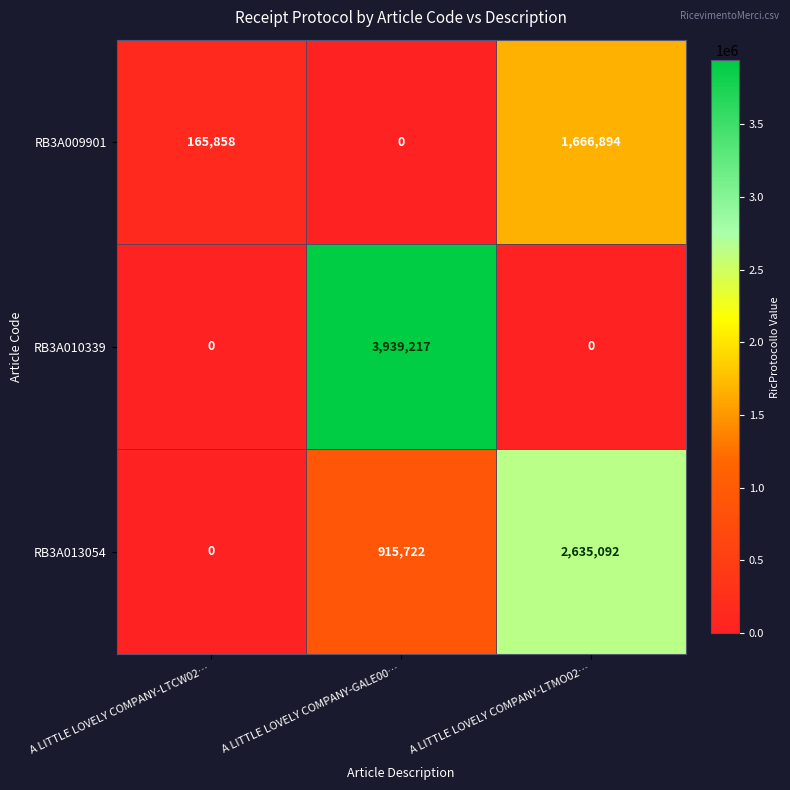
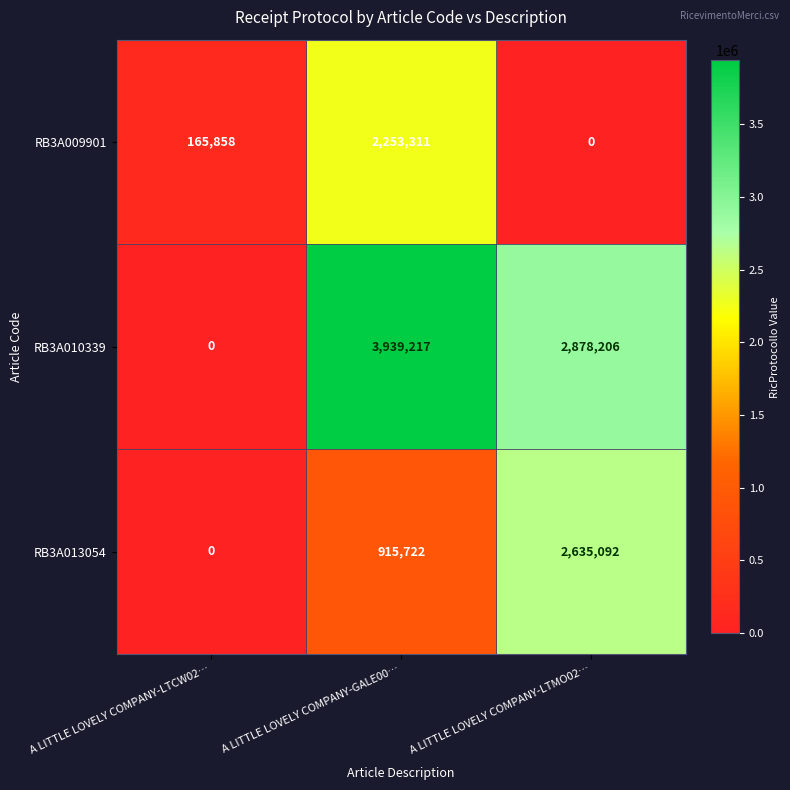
RB3A009901, A LITTLE LOVELY COMPANY-GALE00…: 0 -> 2,253,311
RB3A009901, A LITTLE LOVELY COMPANY-LTMO02…: 1,666,894 -> 0
RB3A010339, A LITTLE LOVELY COMPANY-LTMO02…: 0 -> 2,878,206
